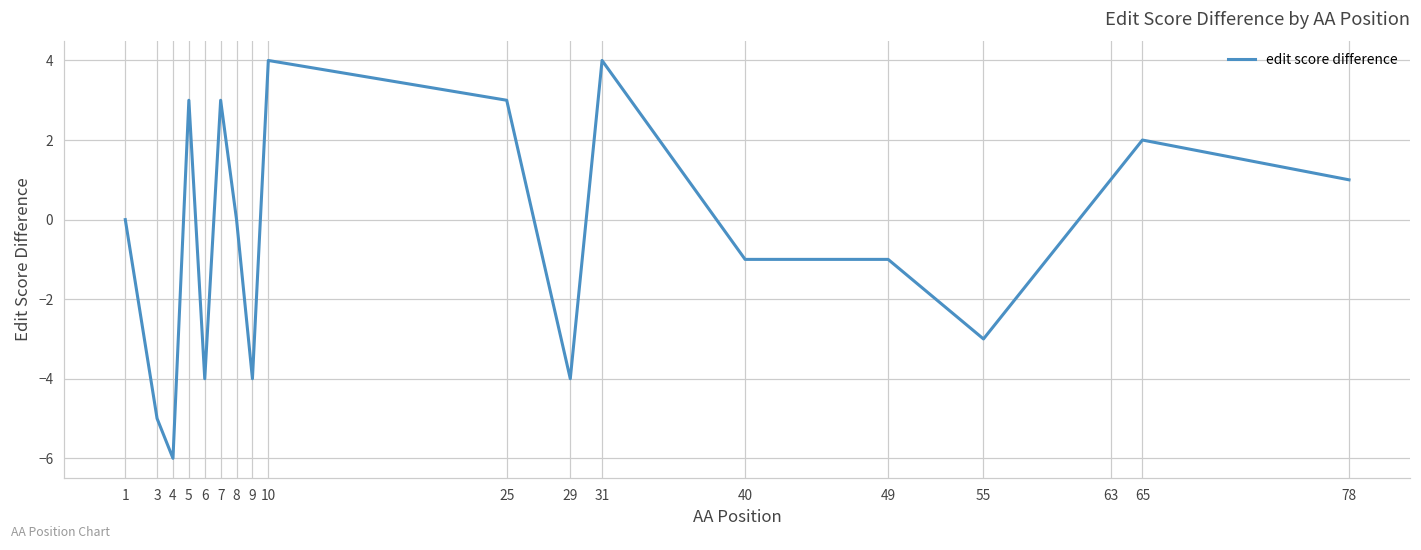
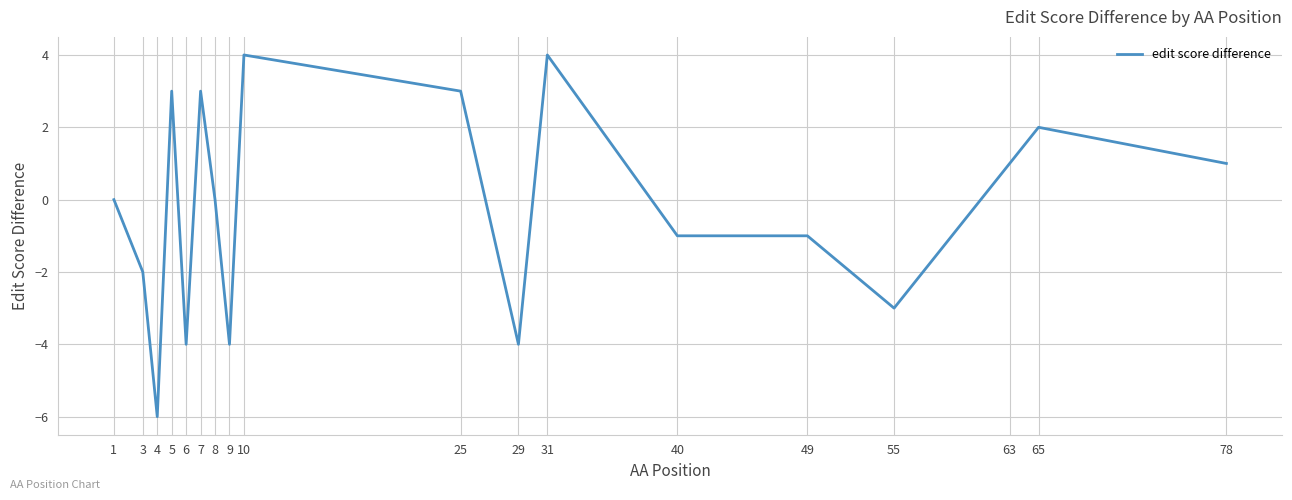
3: -5 -> -2
